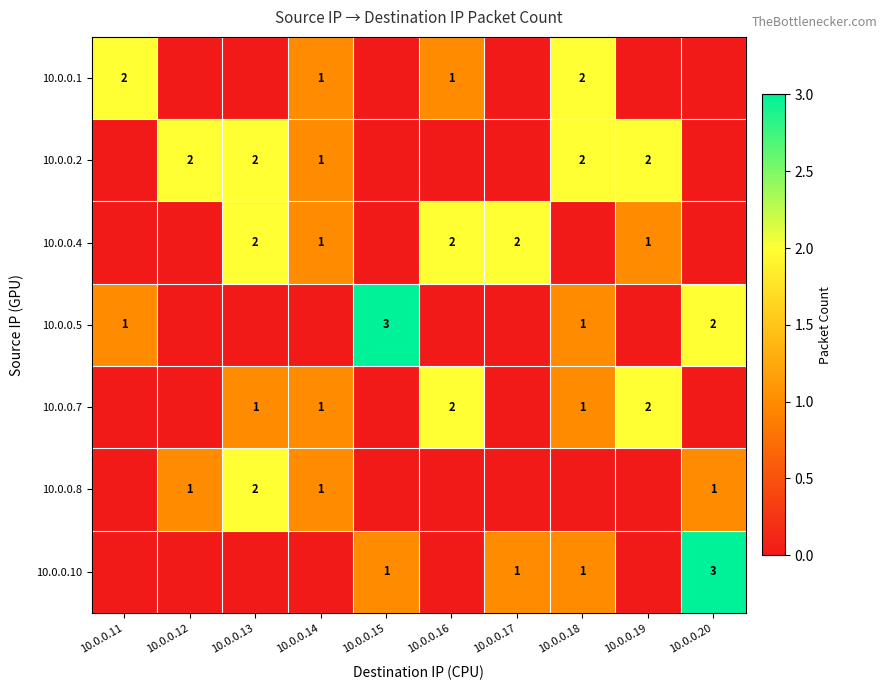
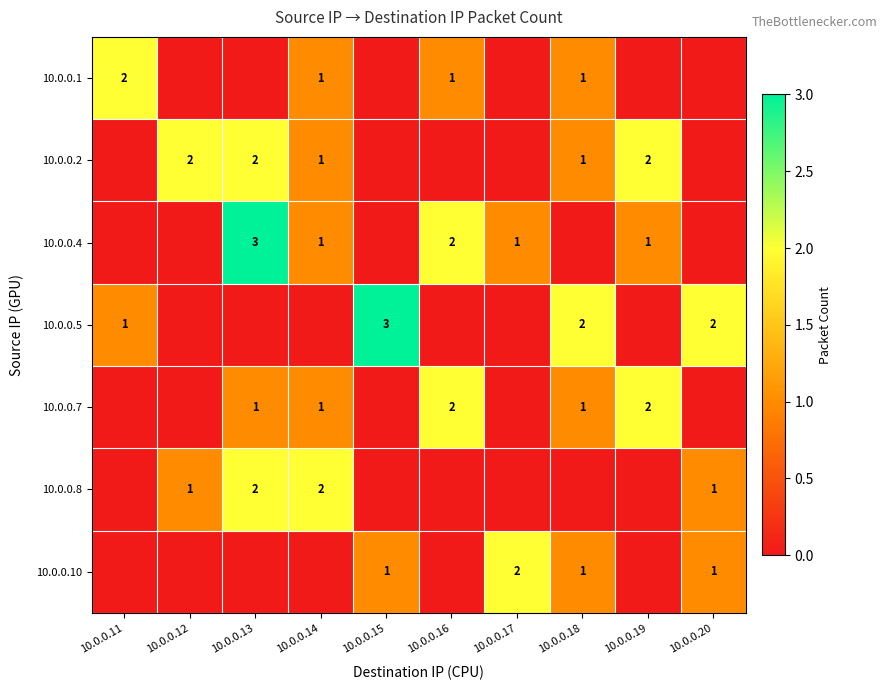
10.0.0.1, 10.0.0.18: 2 -> 1
10.0.0.2, 10.0.0.18: 2 -> 1
10.0.0.4, 10.0.0.13: 2 -> 3
10.0.0.4, 10.0.0.17: 2 -> 1
10.0.0.5, 10.0.0.18: 1 -> 2
10.0.0.8, 10.0.0.14: 1 -> 2
10.0.0.10, 10.0.0.17: 1 -> 2
10.0.0.10, 10.0.0.20: 3 -> 1
